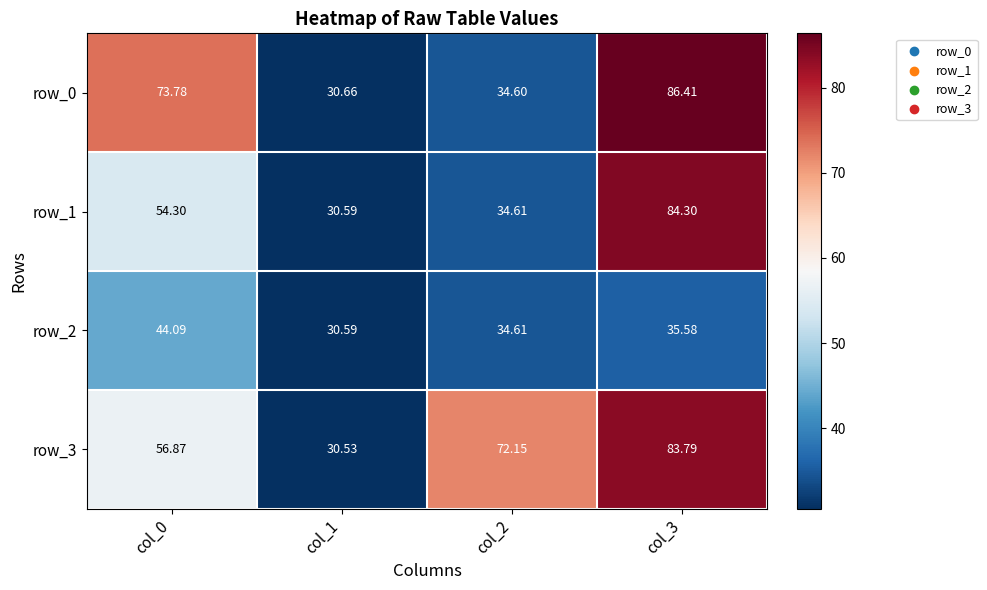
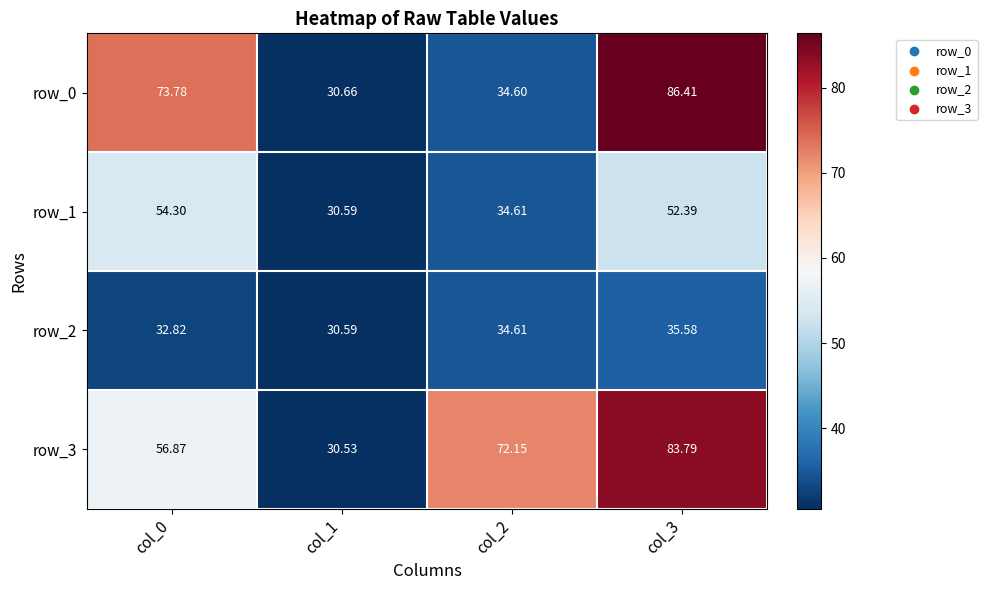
row_1, col_3: 84.30 -> 52.39
row_2, col_0: 44.09 -> 32.82
